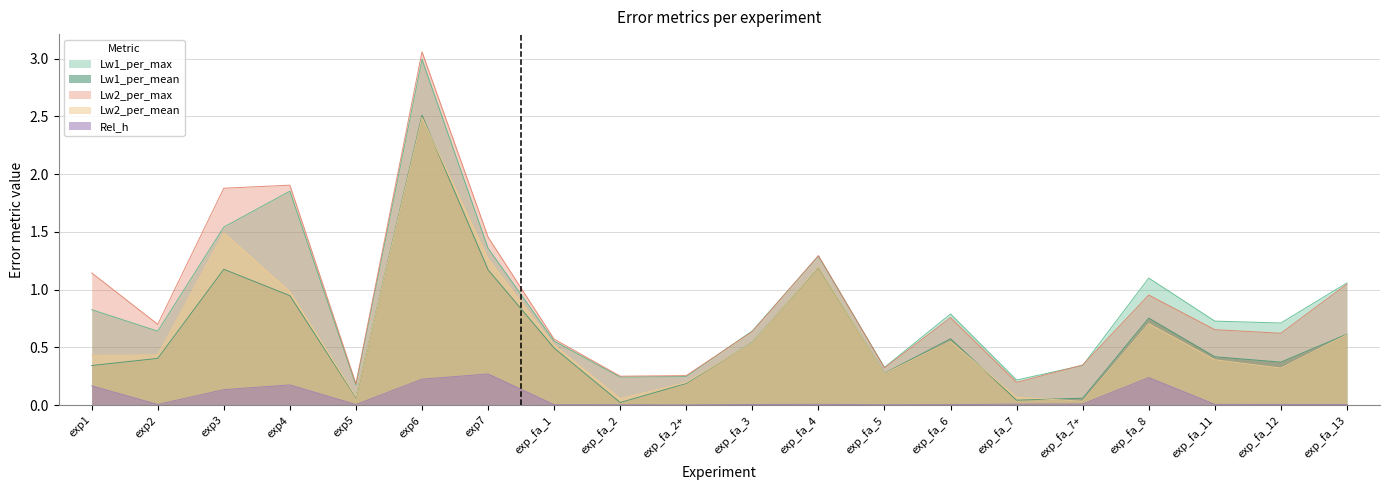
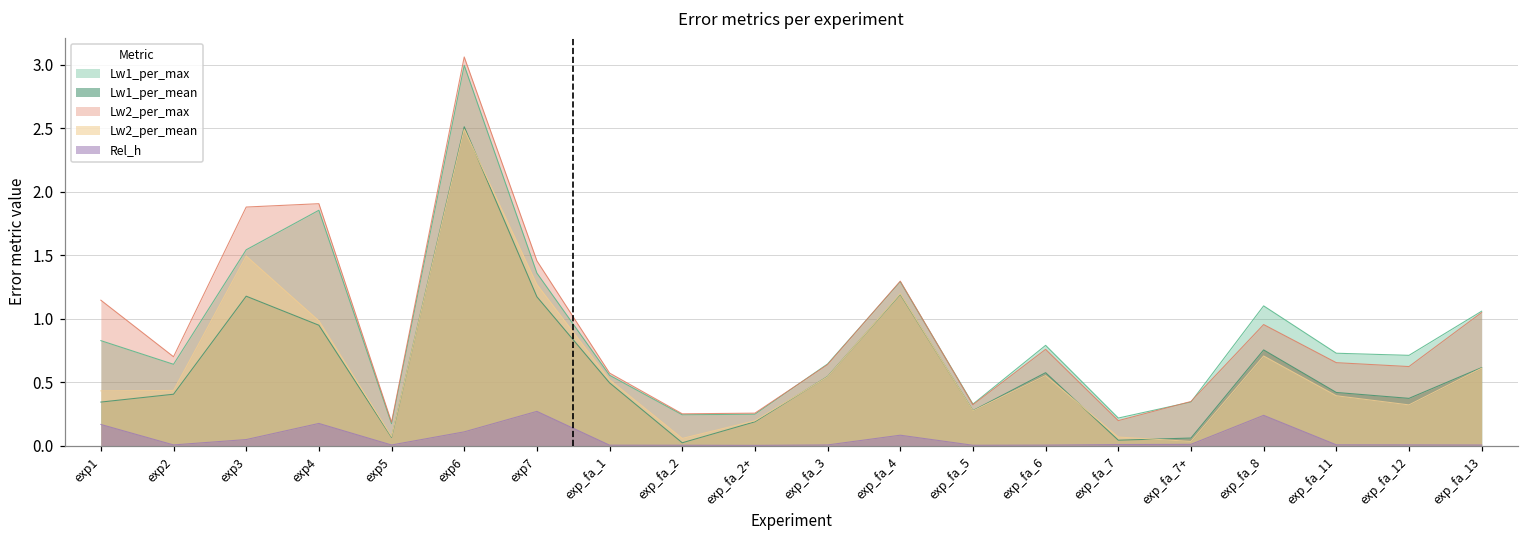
Rel_h, exp3: 0.13 -> 0.05
Rel_h, exp6: 0.23 -> 0.11
Rel_h, exp_fa_4: 0.01 -> 0.08
